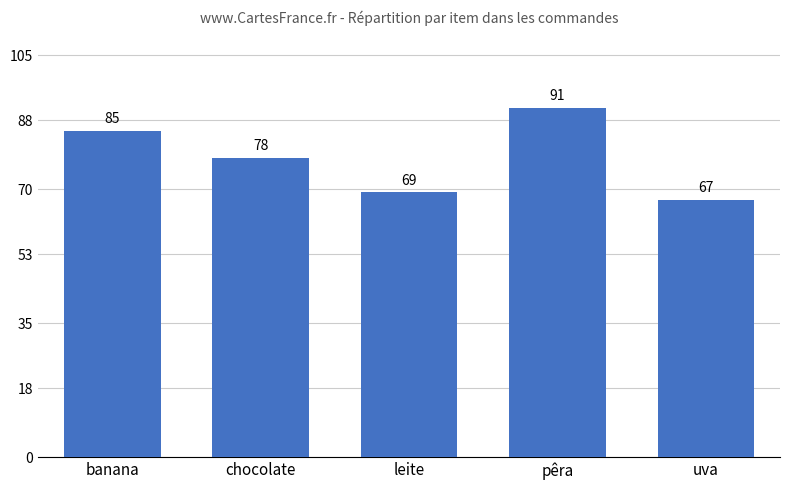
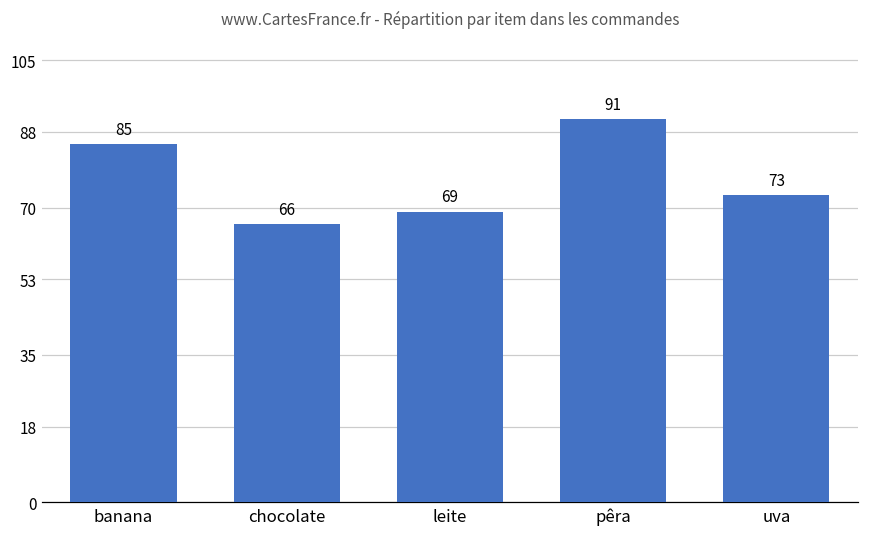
chocolate: 78 -> 66
uva: 67 -> 73
